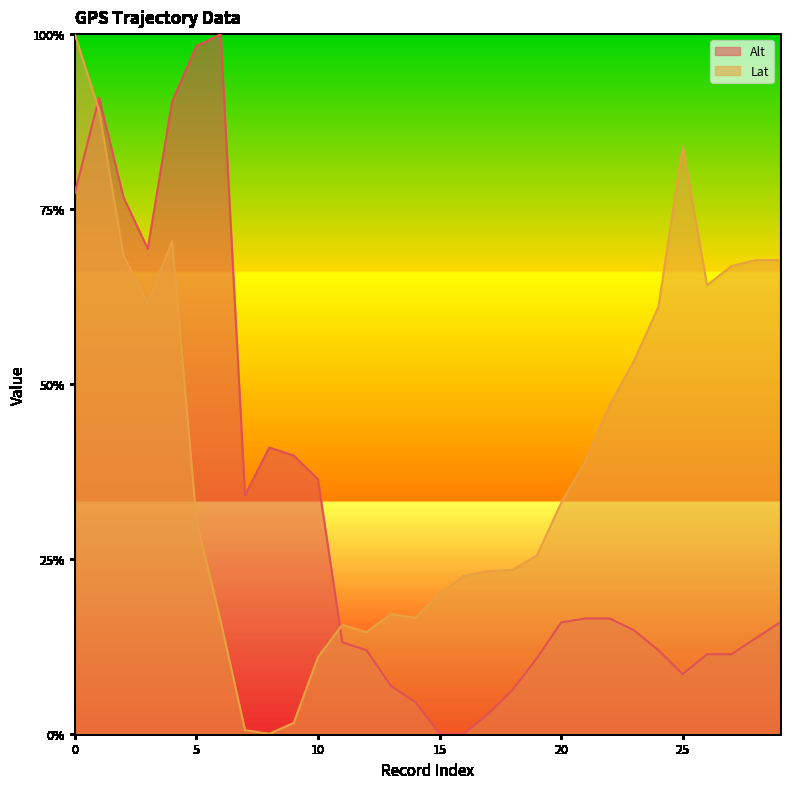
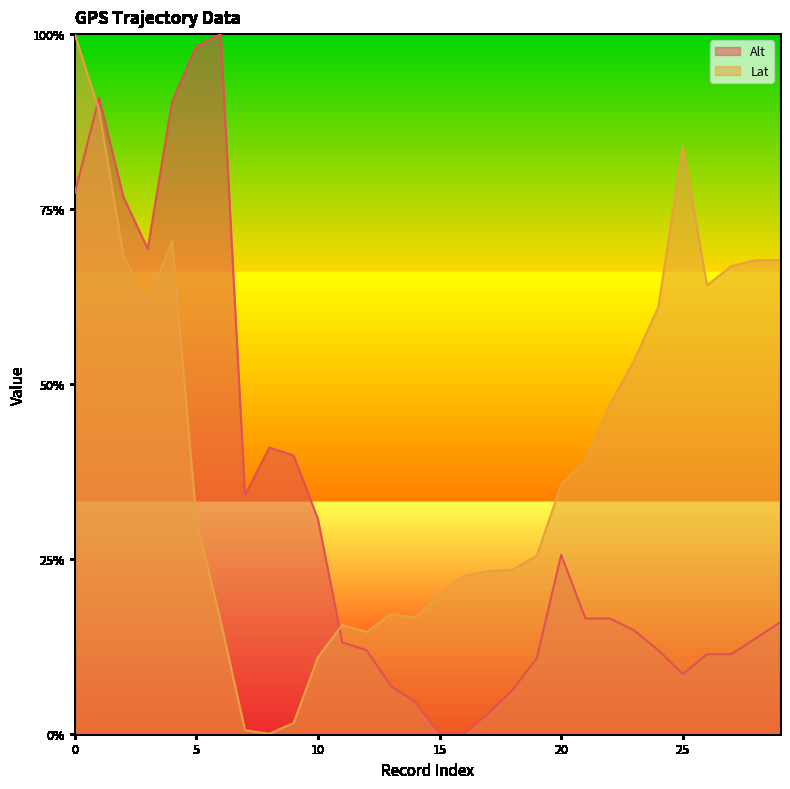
Alt, 10: 36% -> 31%
Alt, 20: 16% -> 26%
Lat, 20: 33% -> 36%
